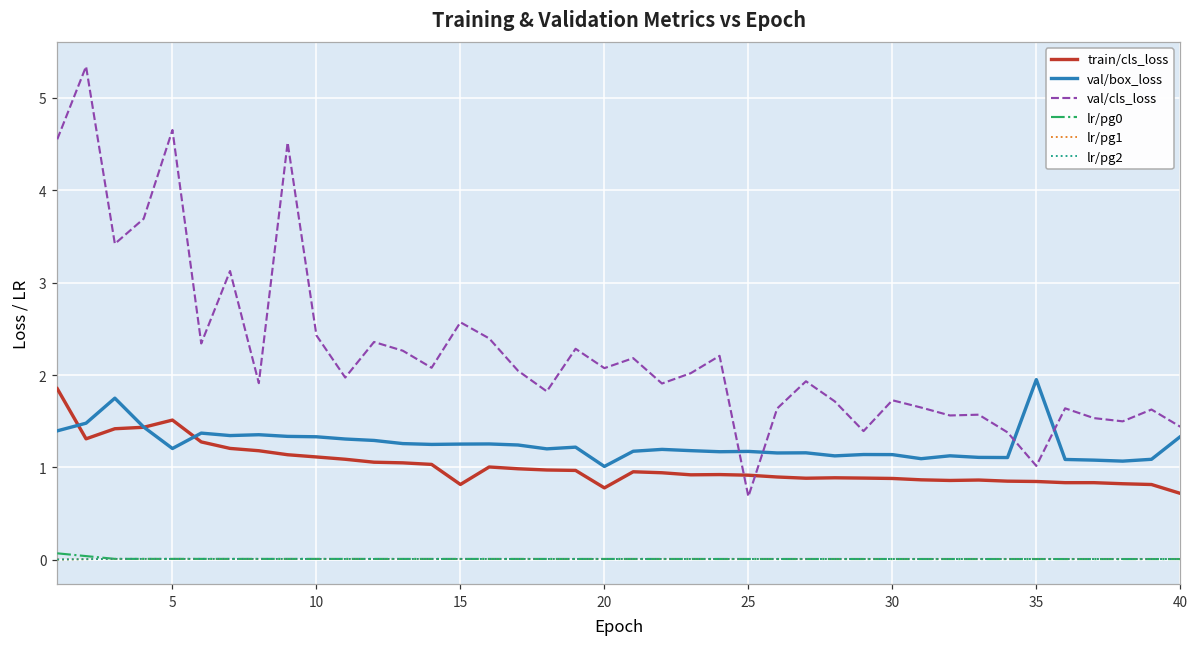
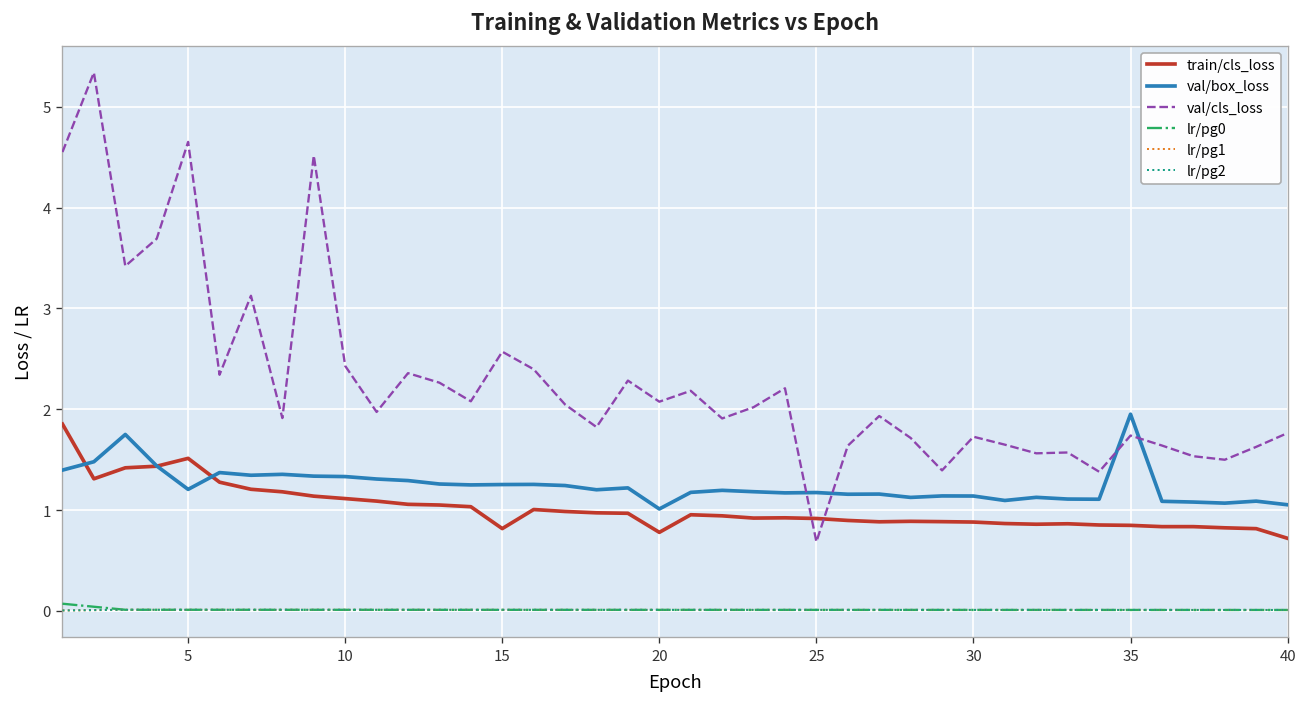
val/cls_loss, 35: 1.0 -> 1.7
val/box_loss, 40: 1.3 -> 1.1
val/cls_loss, 40: 1.4 -> 1.8
